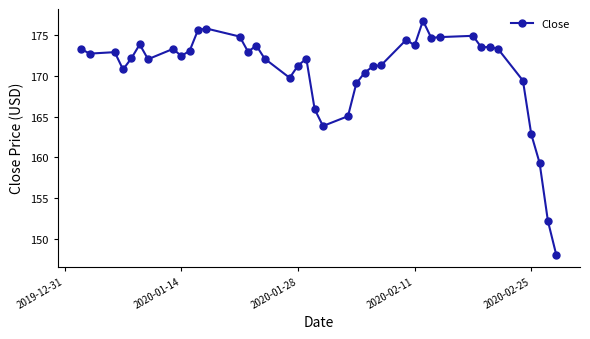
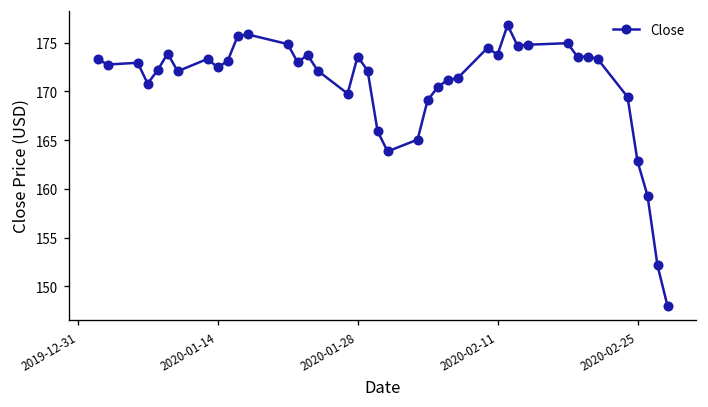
2020-01-28: 171 -> 174
